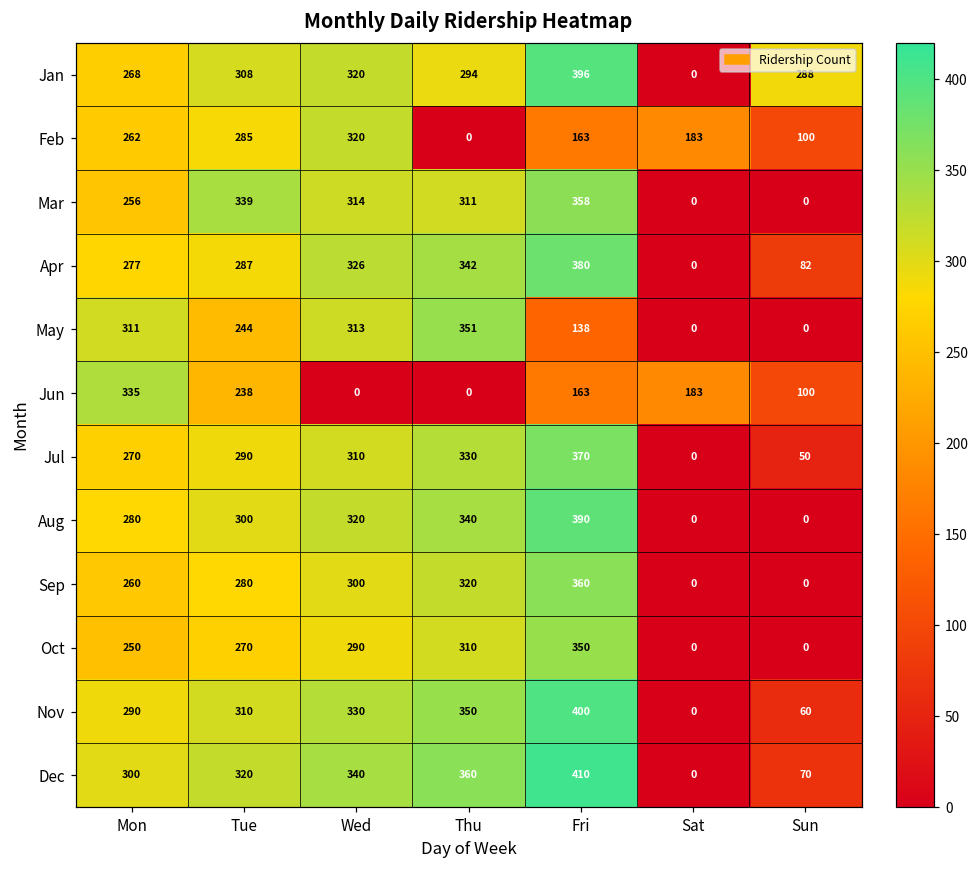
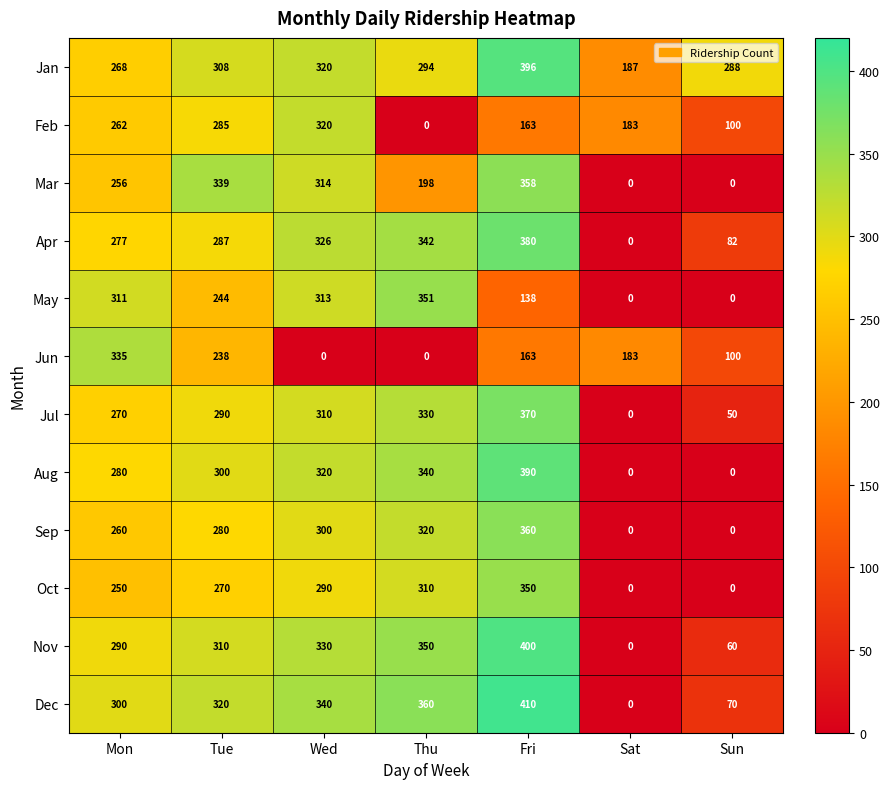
Jan, Sat: 0 -> 187
Mar, Thu: 311 -> 198
